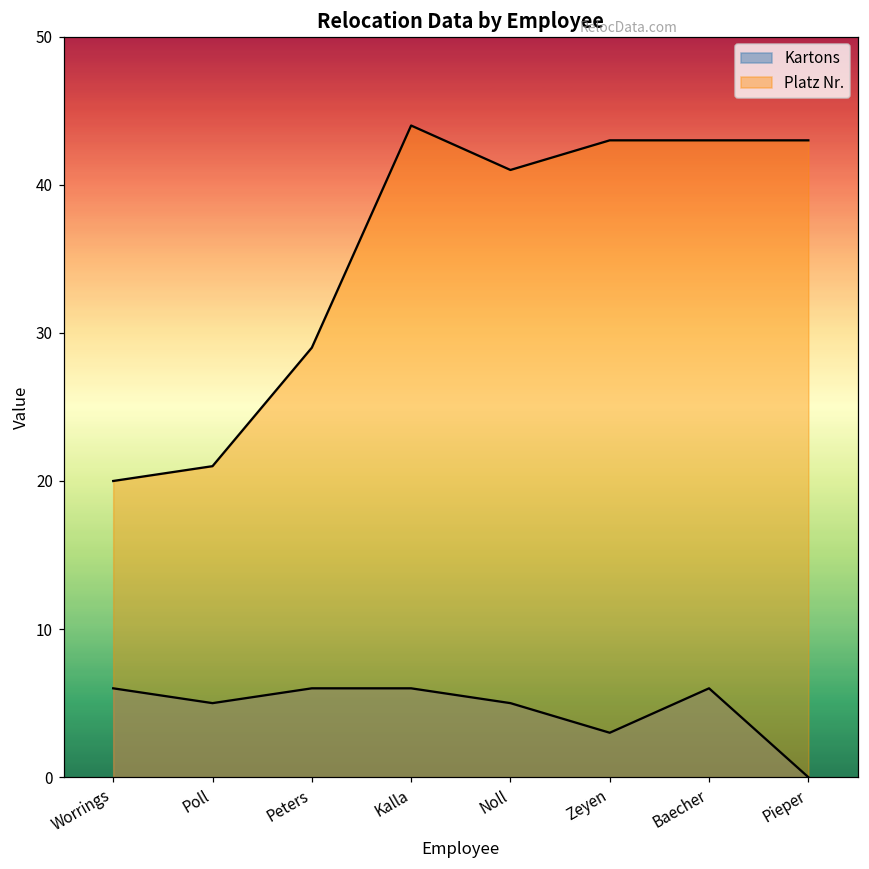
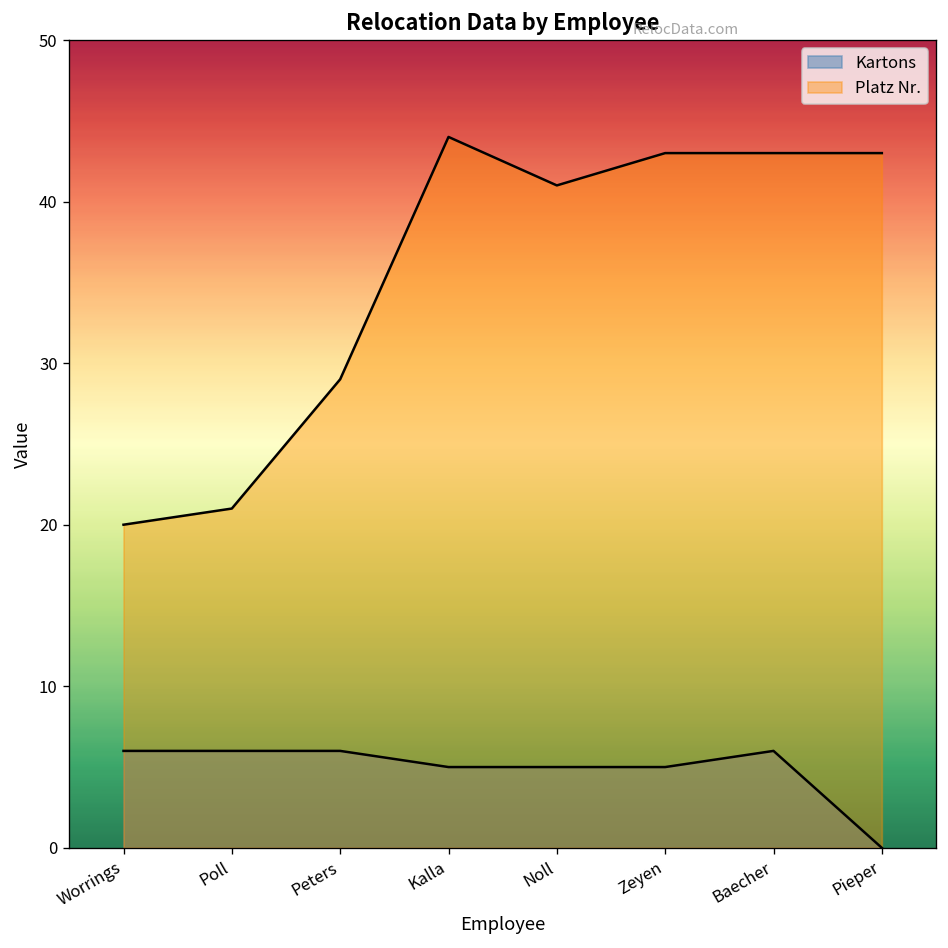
Kartons, Poll: 5 -> 6
Kartons, Kalla: 6 -> 5
Kartons, Zeyen: 3 -> 5
